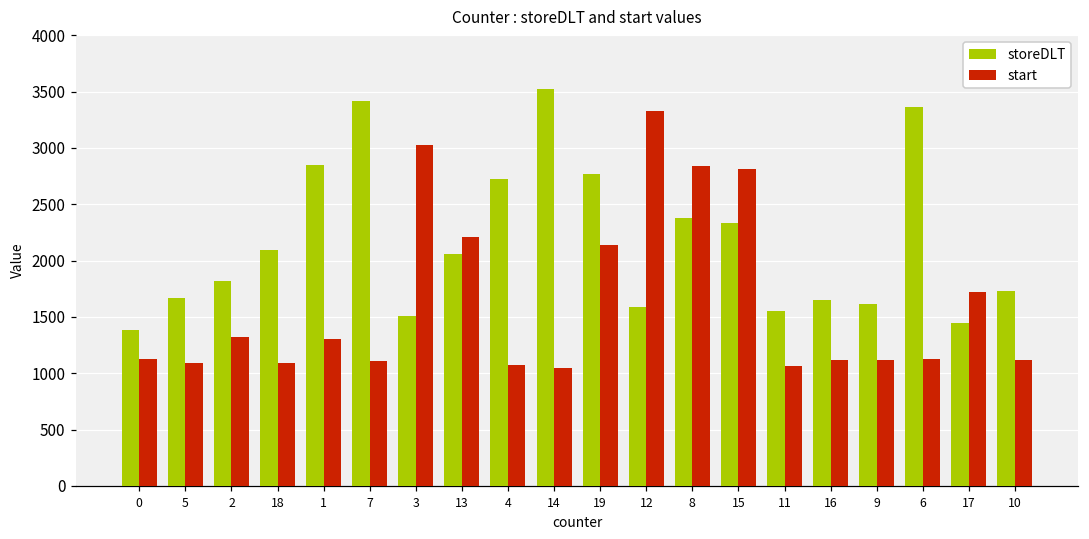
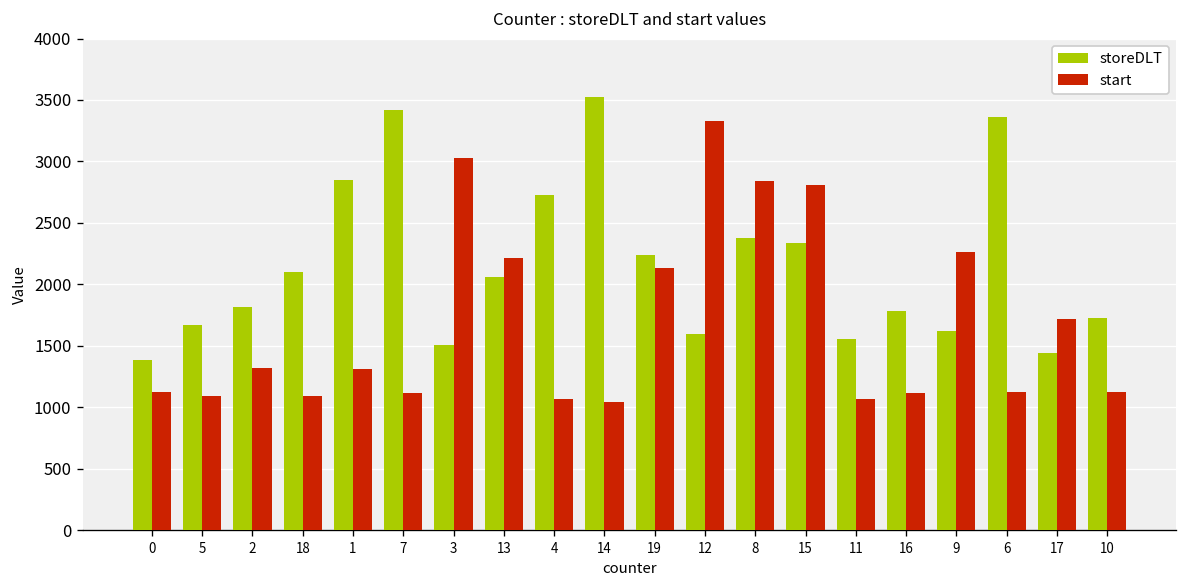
storeDLT, 19: 2770 -> 2240
storeDLT, 16: 1650 -> 1780
start, 9: 1120 -> 2260
